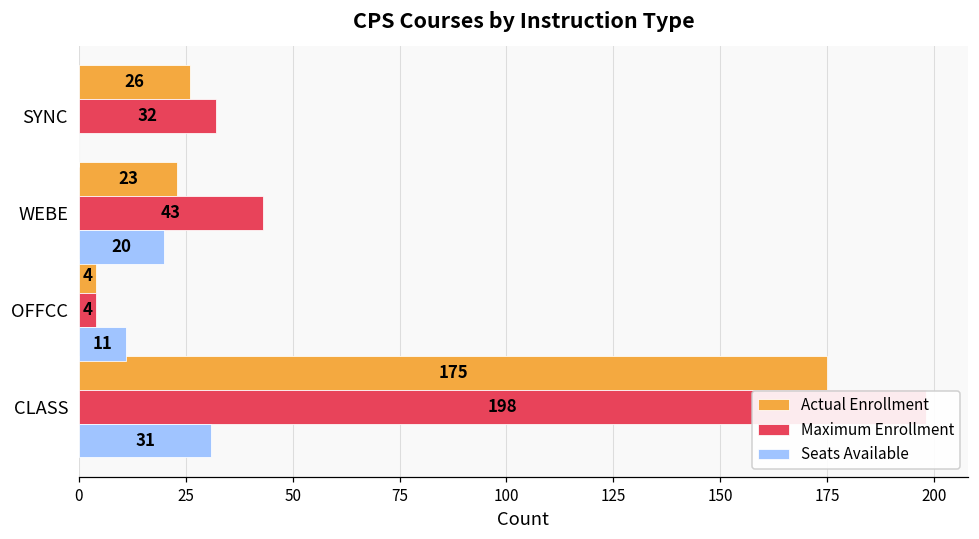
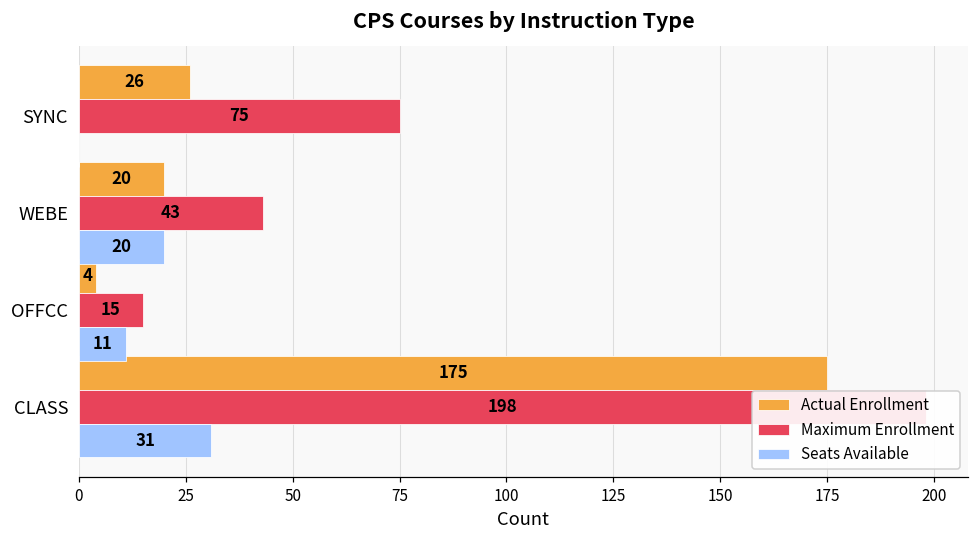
Maximum Enrollment, SYNC: 32 -> 75
Actual Enrollment, WEBE: 23 -> 20
Maximum Enrollment, OFFCC: 4 -> 15
